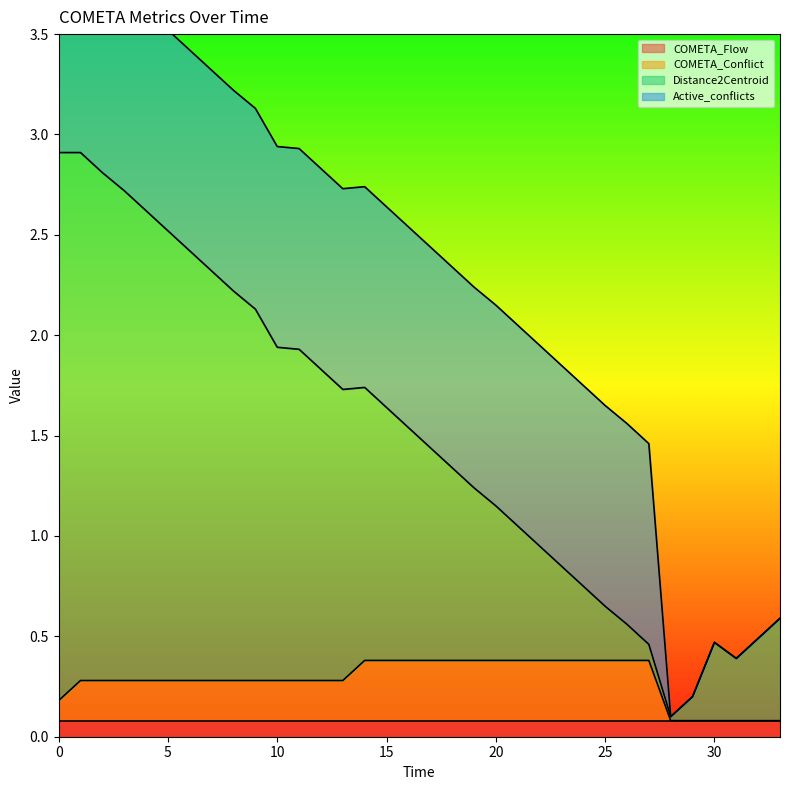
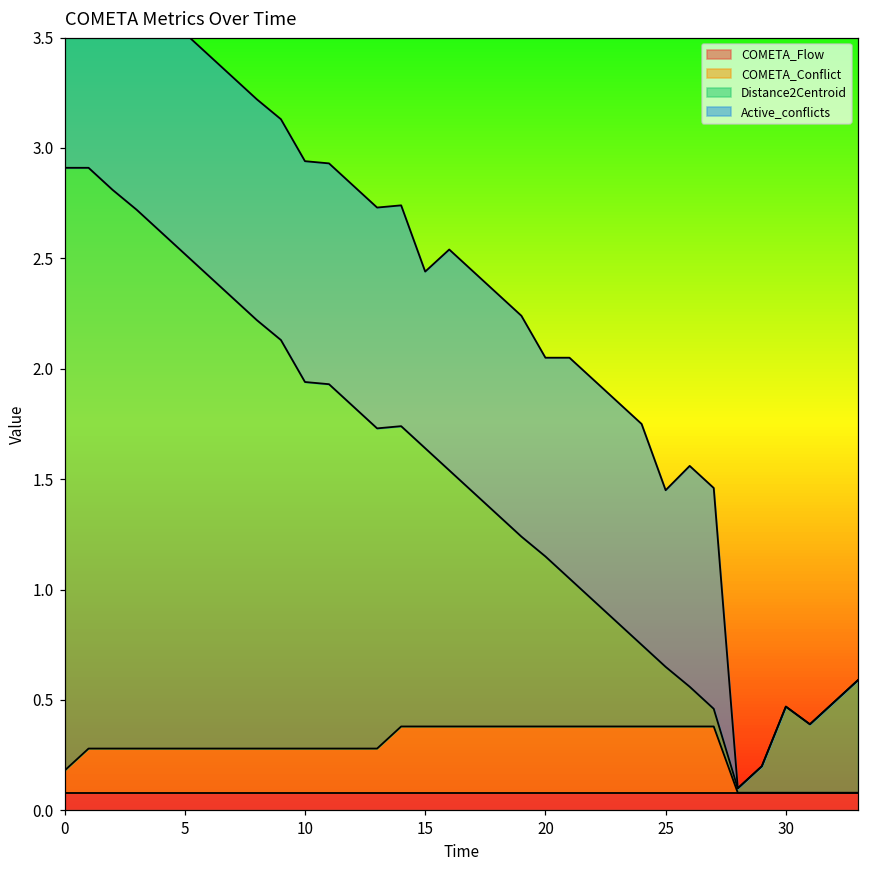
Active_conflicts, 15: 1.0 -> 0.8
Active_conflicts, 20: 1.0 -> 0.9
Active_conflicts, 25: 1.0 -> 0.8
